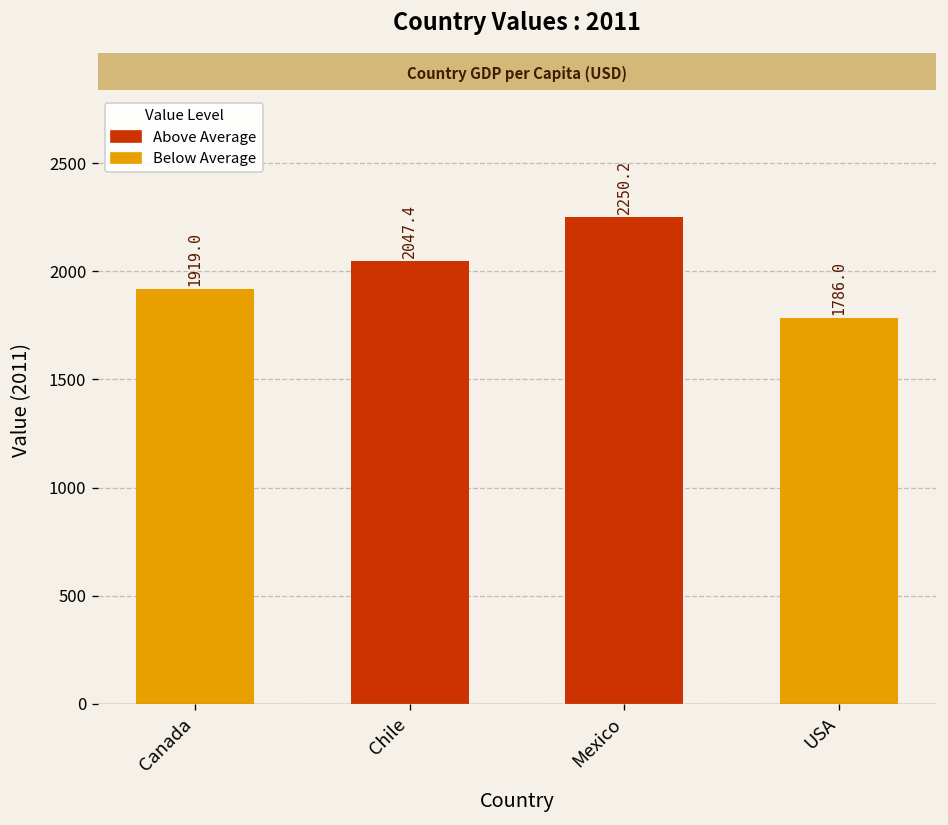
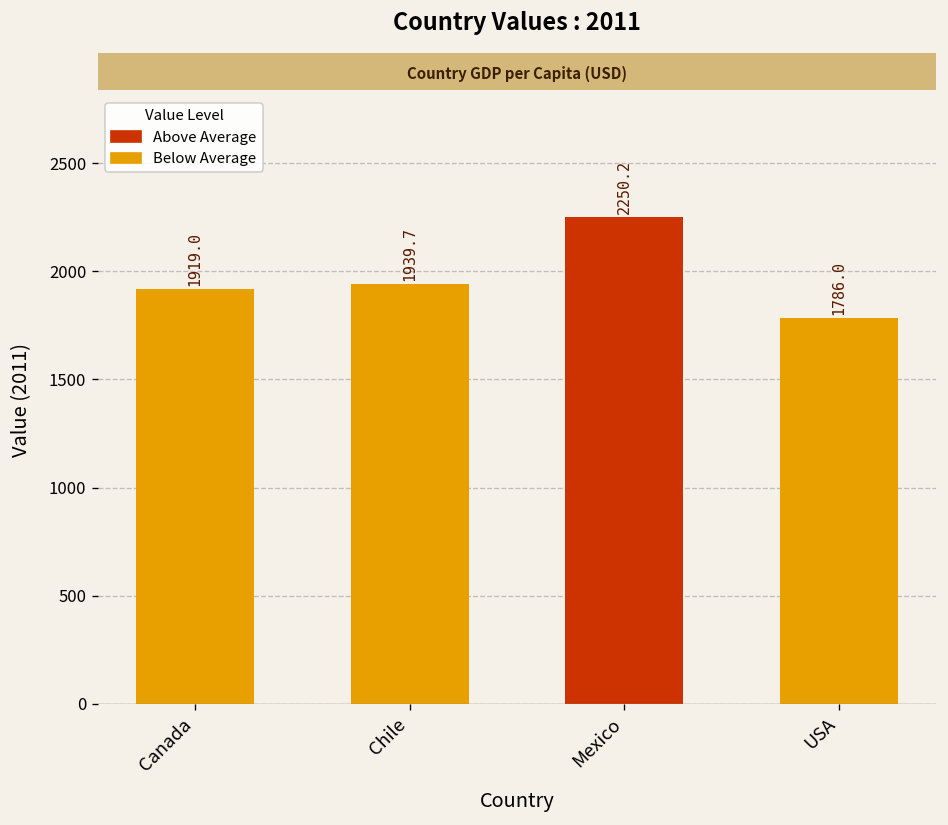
Chile: 2047.4 -> 1939.7
